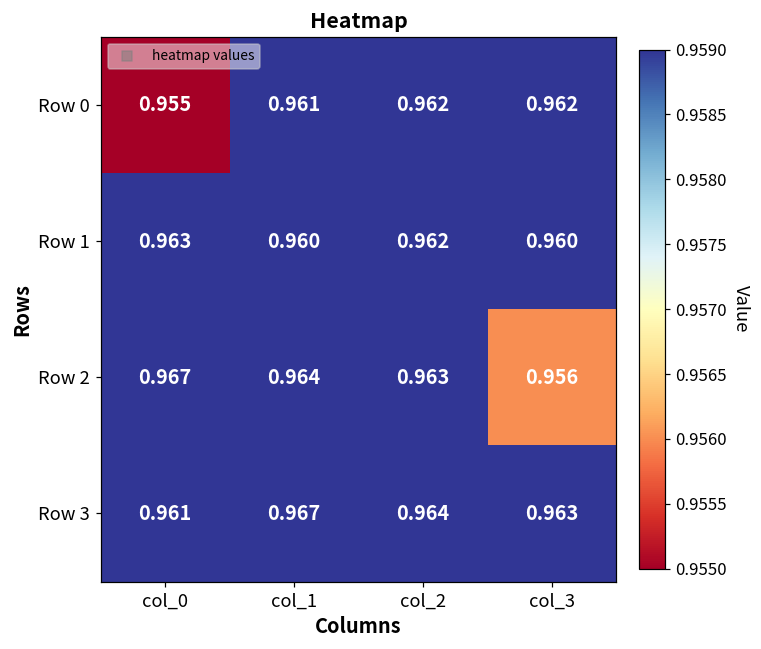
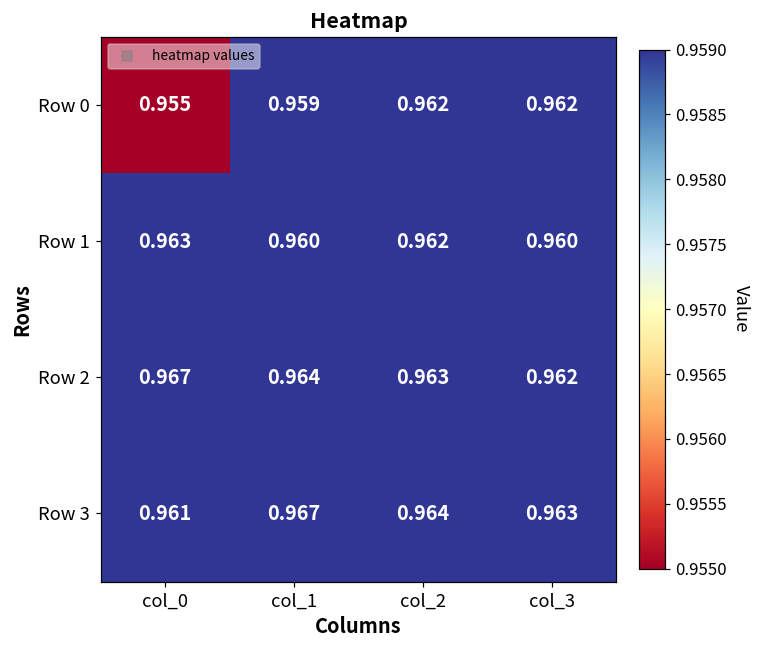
Row 0, col_1: 0.961 -> 0.959
Row 2, col_3: 0.956 -> 0.962
